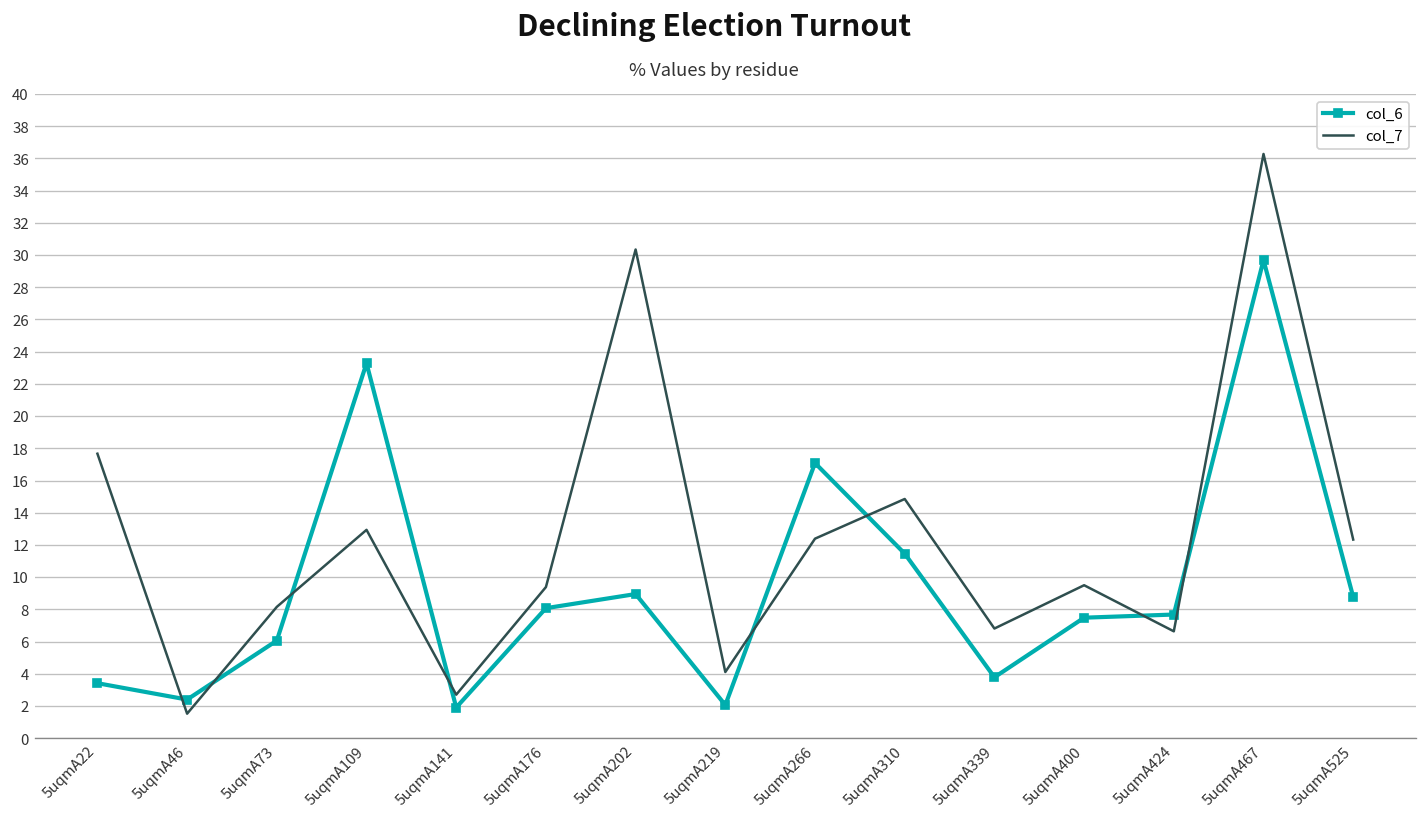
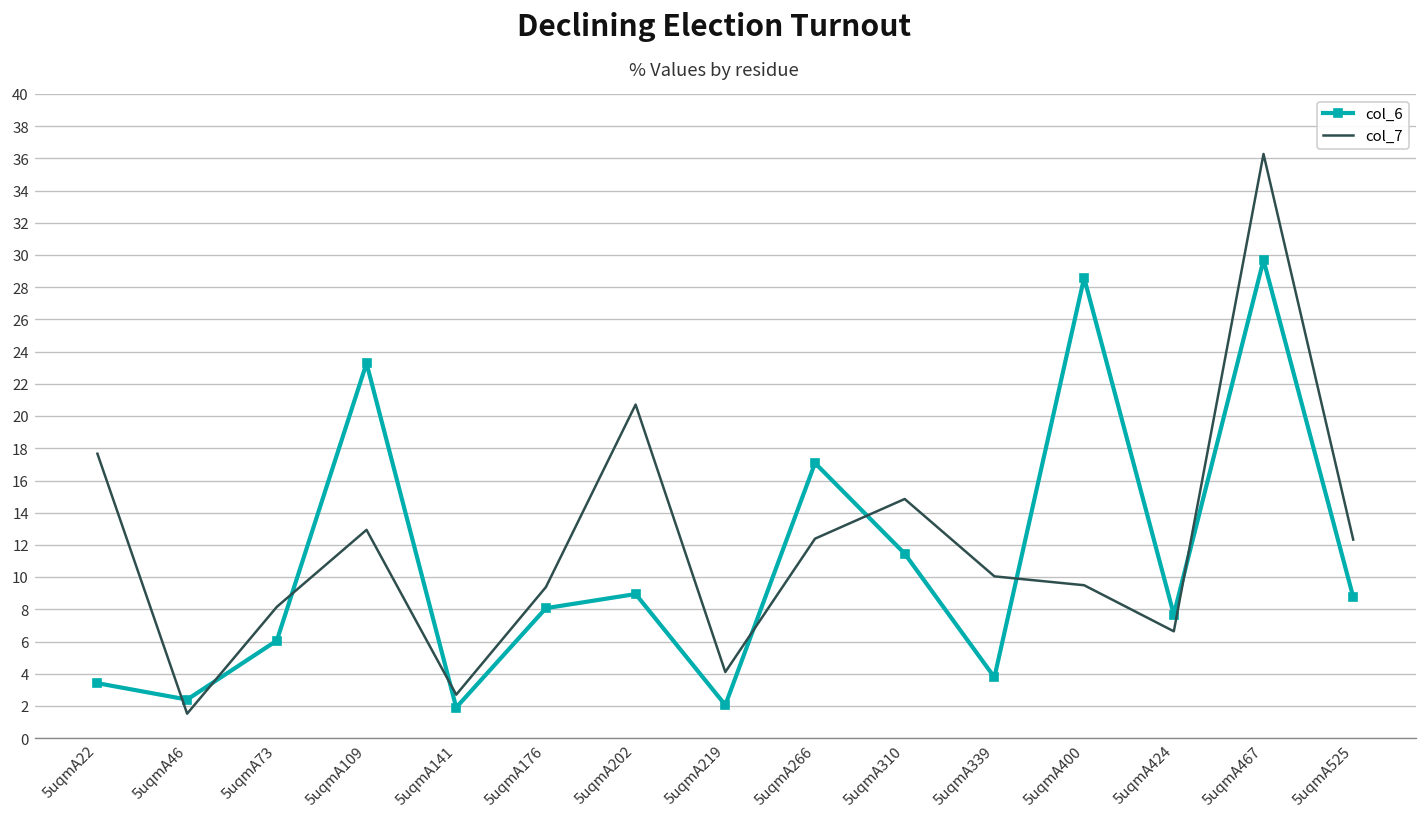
col_7, 5uqmA202: 30.3 -> 20.7
col_7, 5uqmA339: 6.8 -> 10.1
col_6, 5uqmA400: 7.5 -> 28.6
